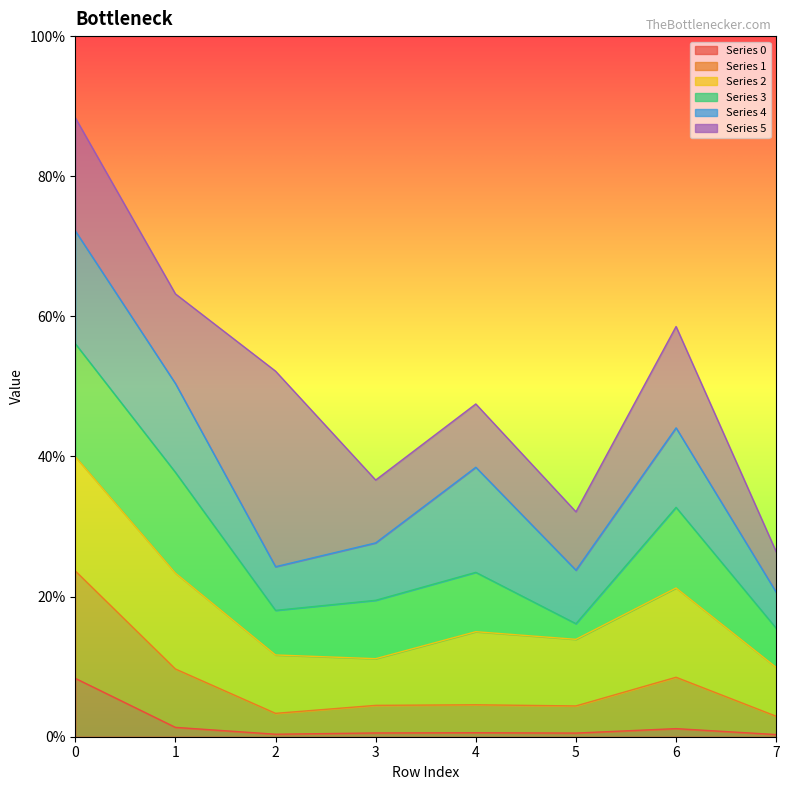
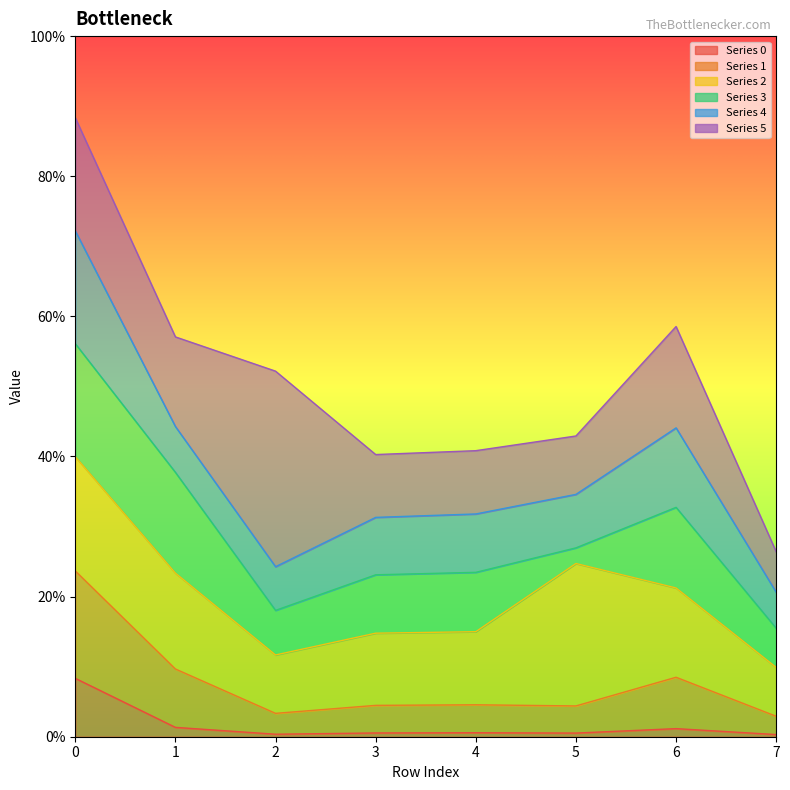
Series 4, 1: 13% -> 7%
Series 2, 3: 7% -> 10%
Series 4, 4: 15% -> 8%
Series 2, 5: 10% -> 20%
